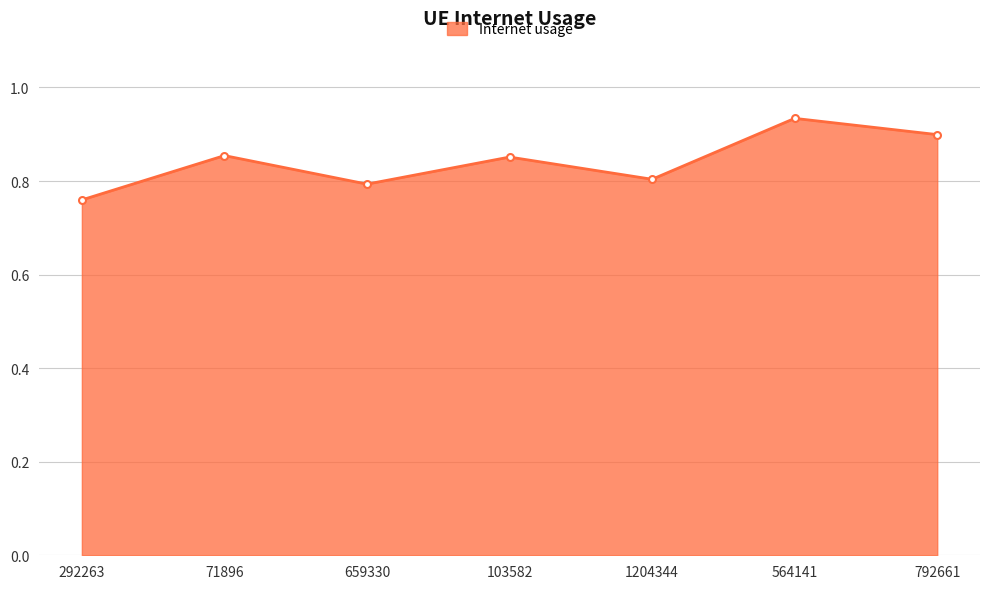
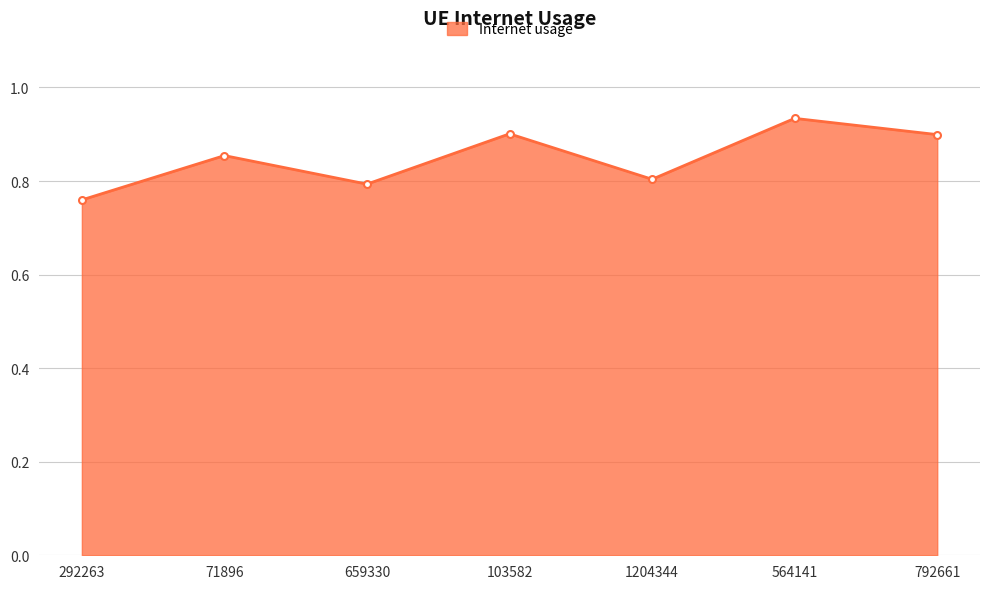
103582: 0.85 -> 0.90
